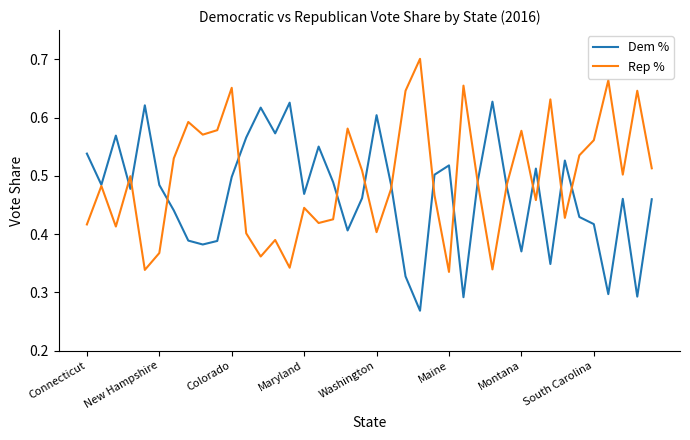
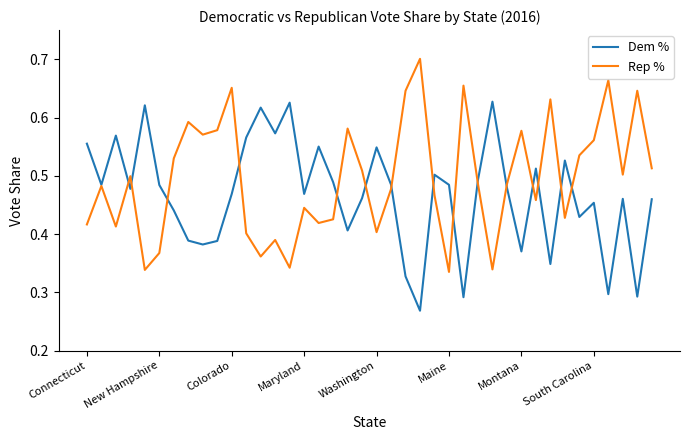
Dem %, Connecticut: 0.54 -> 0.56
Dem %, Colorado: 0.50 -> 0.47
Dem %, Washington: 0.60 -> 0.55
Dem %, Maine: 0.52 -> 0.48
Dem %, South Carolina: 0.42 -> 0.45
